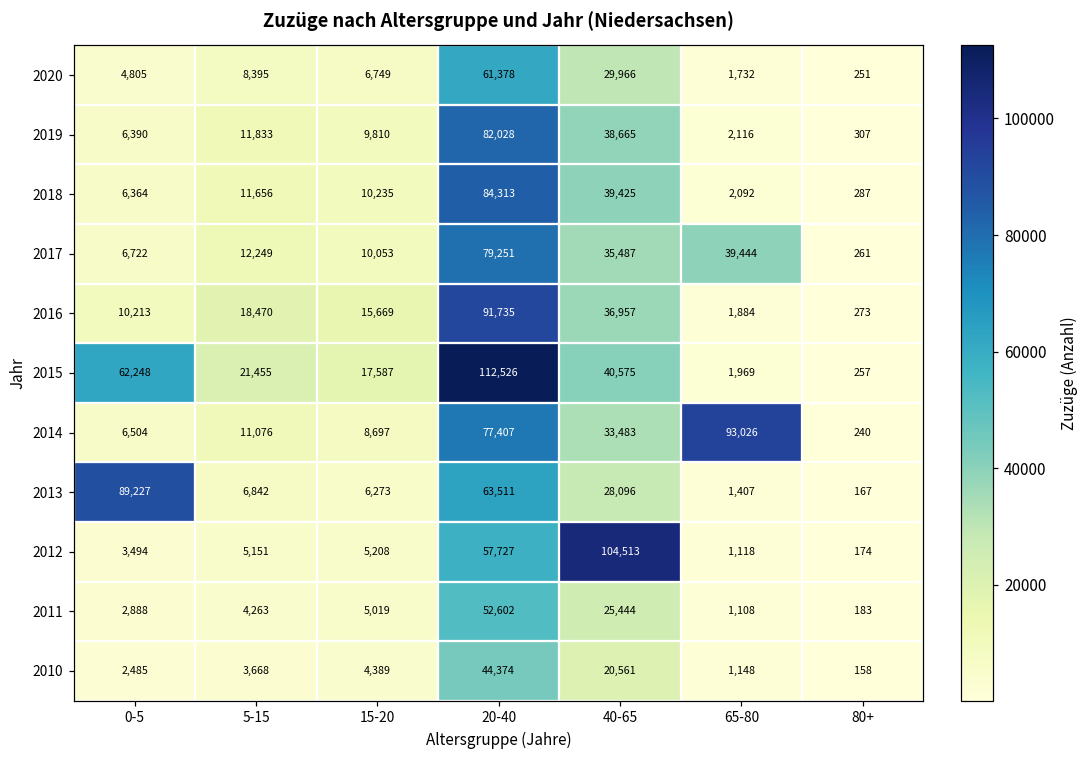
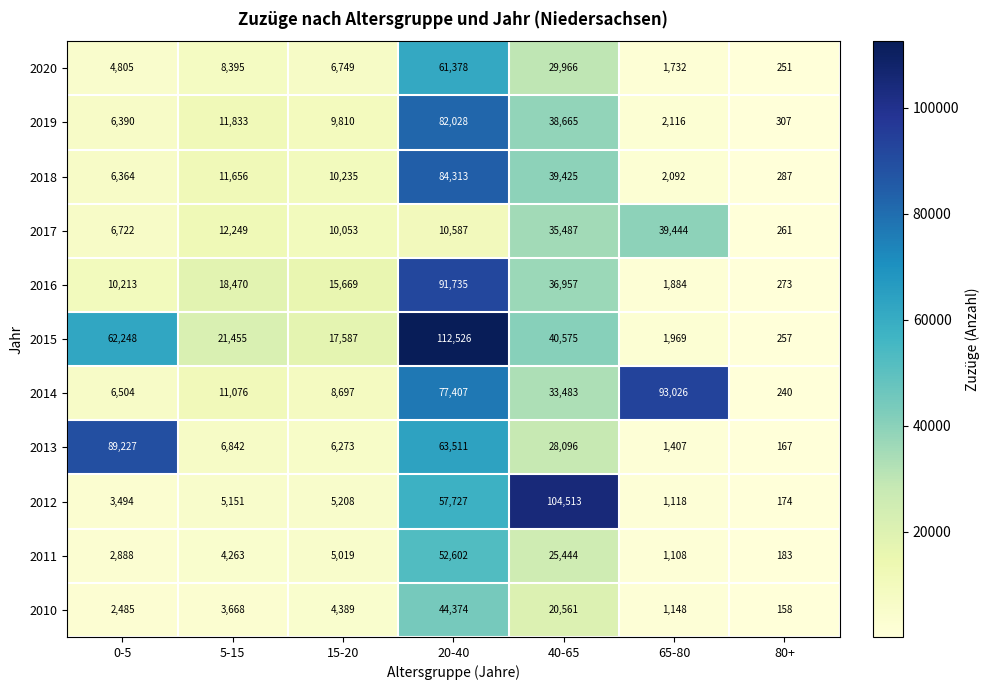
2017, 20-40: 79,251 -> 10,587
